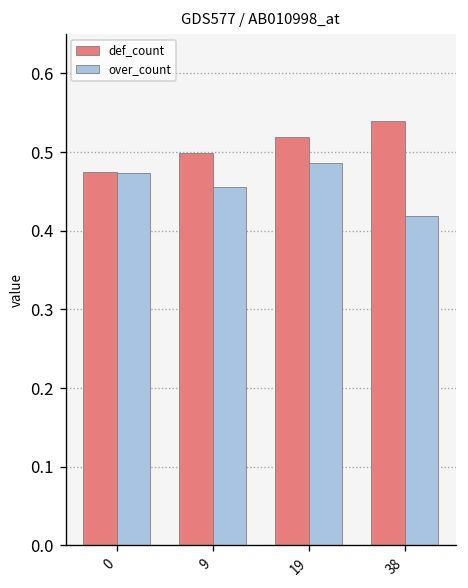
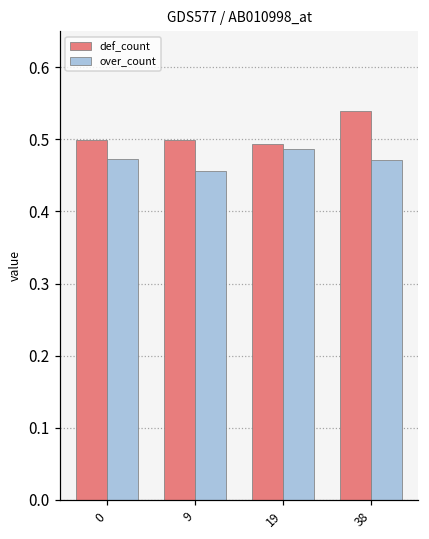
def_count, 0: 0.48 -> 0.50
def_count, 19: 0.52 -> 0.49
over_count, 38: 0.42 -> 0.47
